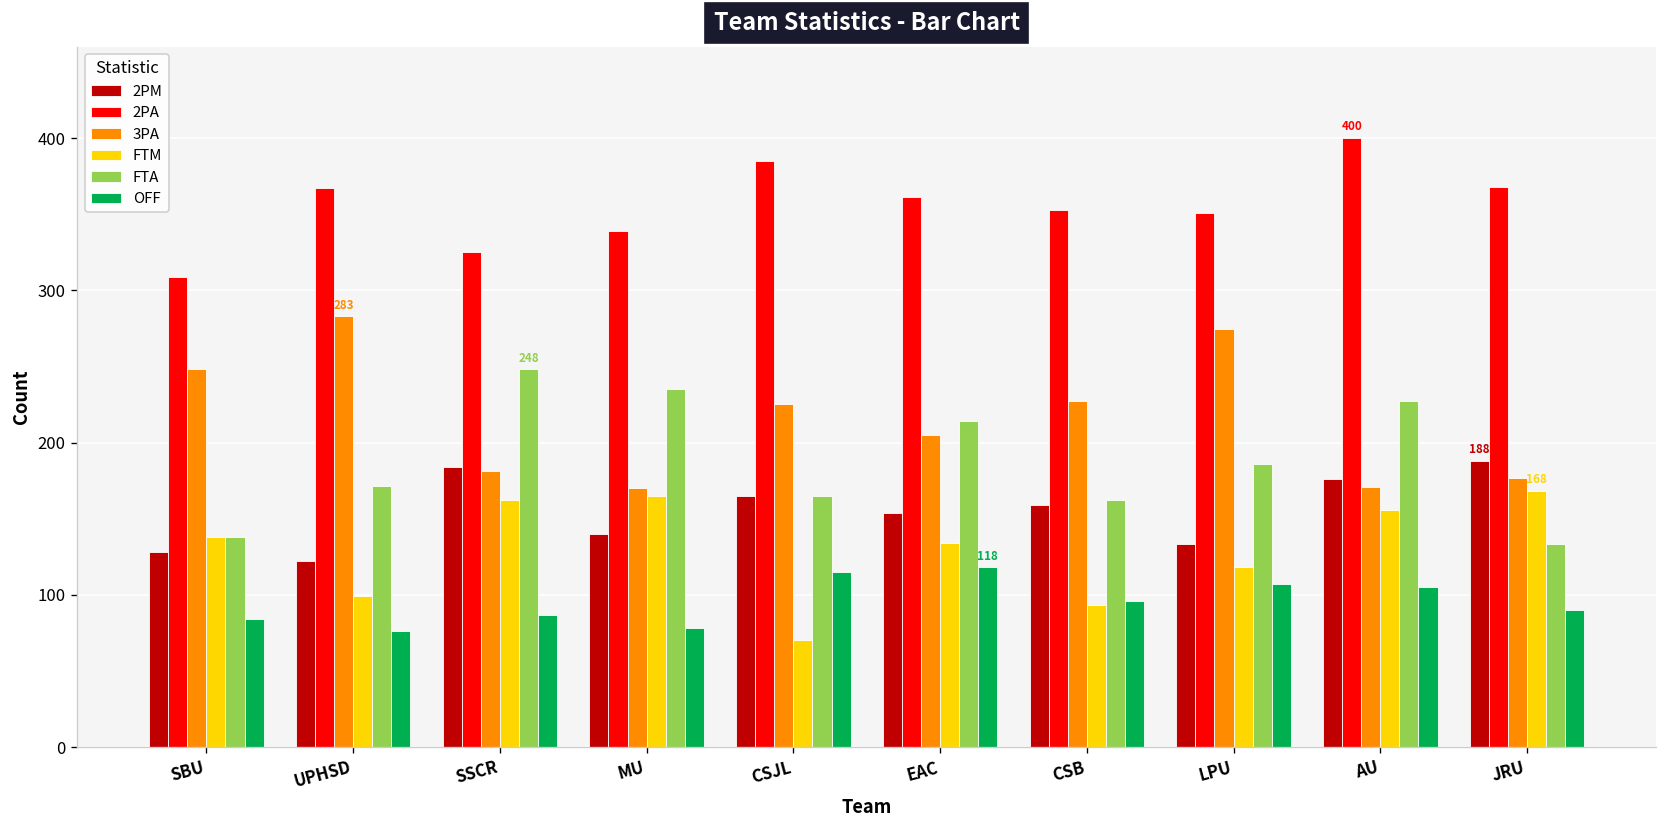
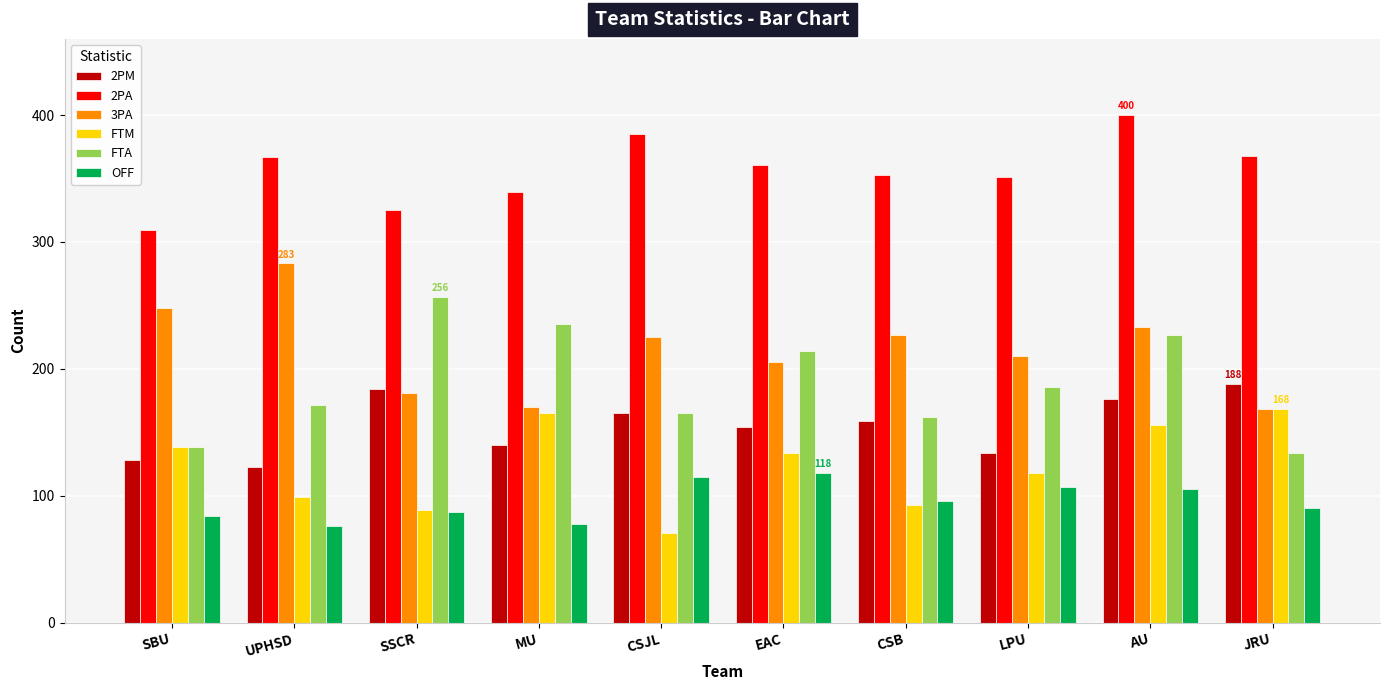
FTM, SSCR: 162 -> 89
FTA, SSCR: 248 -> 256
3PA, LPU: 275 -> 210
3PA, AU: 171 -> 233
3PA, JRU: 177 -> 169
